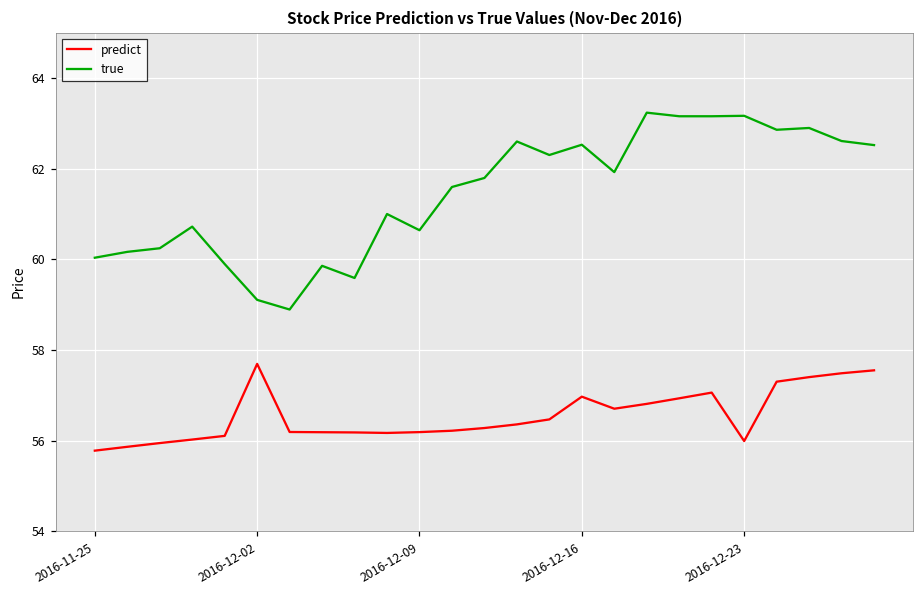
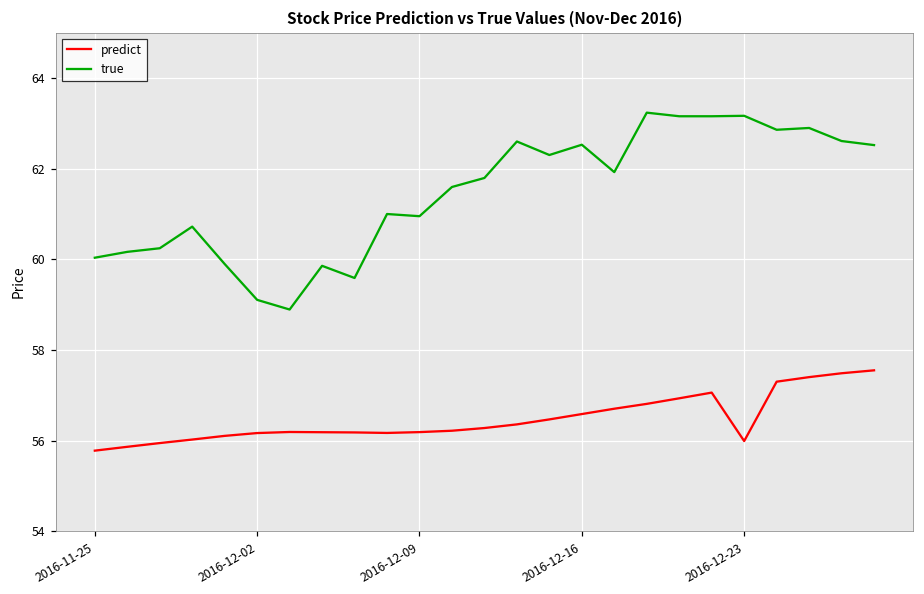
predict, 2016-12-02: 57.7 -> 56.2
true, 2016-12-09: 60.6 -> 61.0
predict, 2016-12-16: 57.0 -> 56.6
